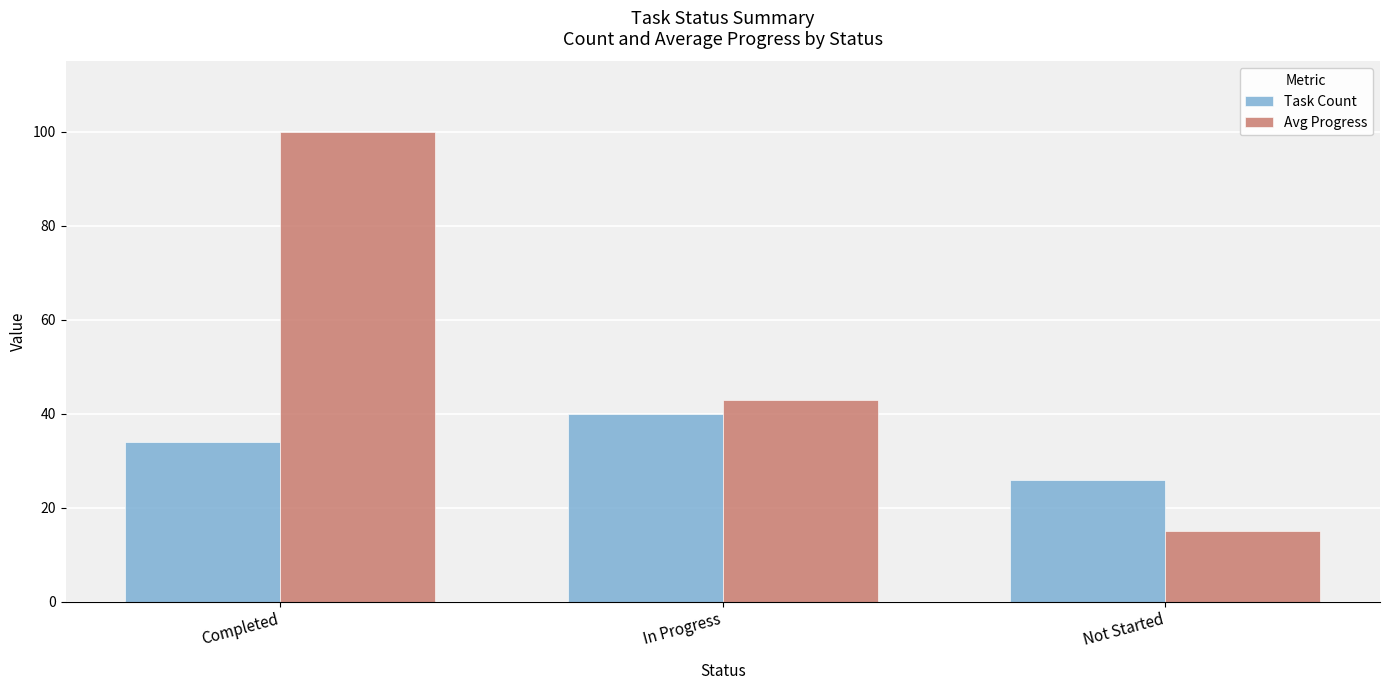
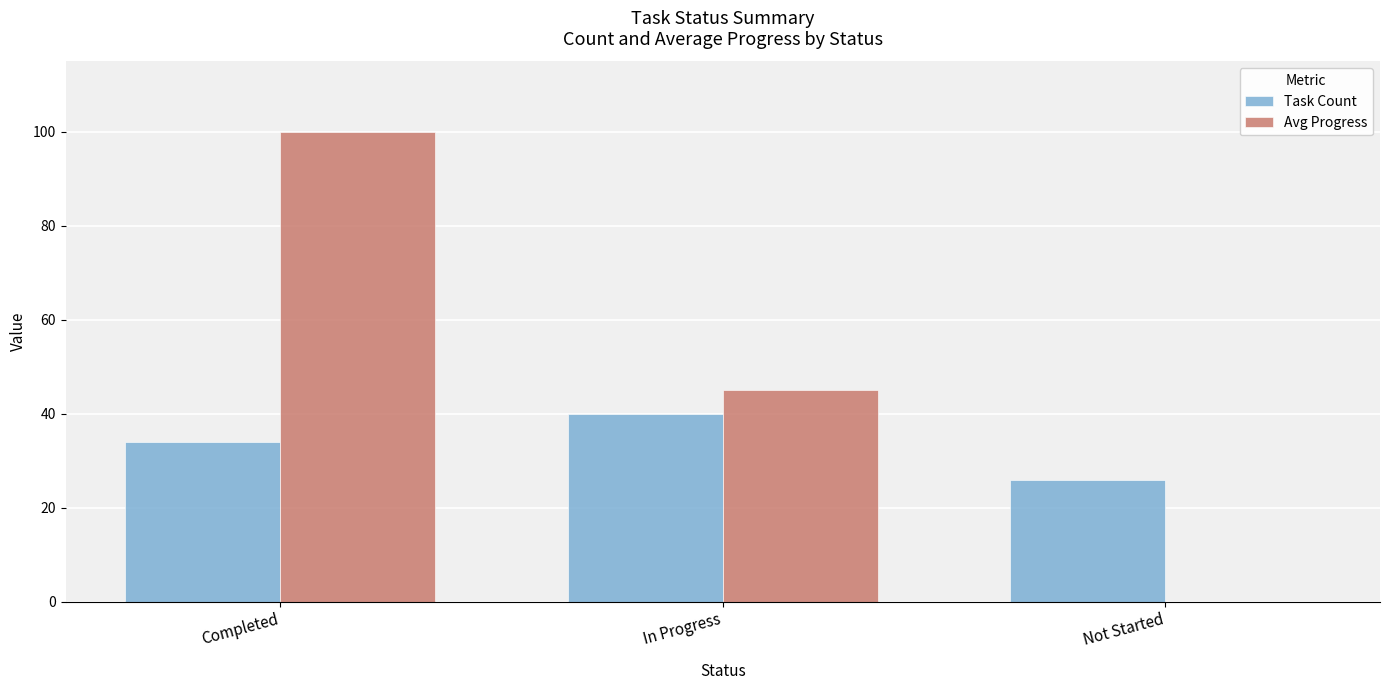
Avg Progress, In Progress: 43 -> 45
Avg Progress, Not Started: 15 -> 0
